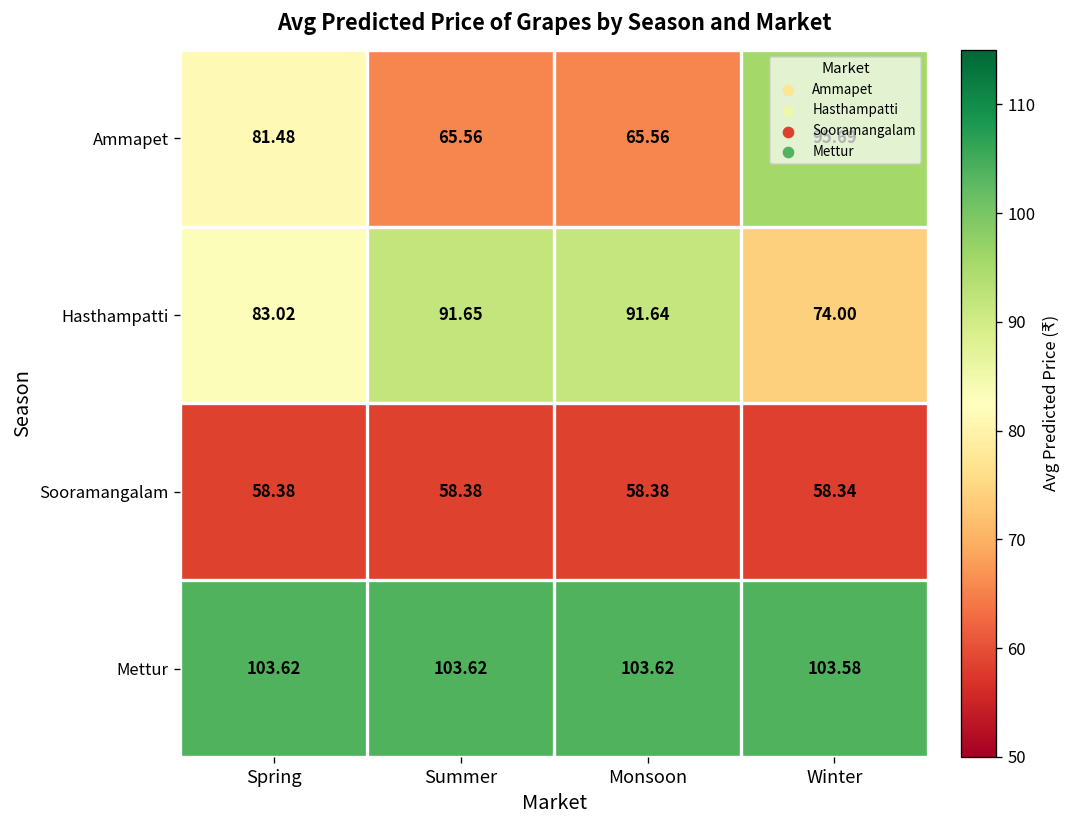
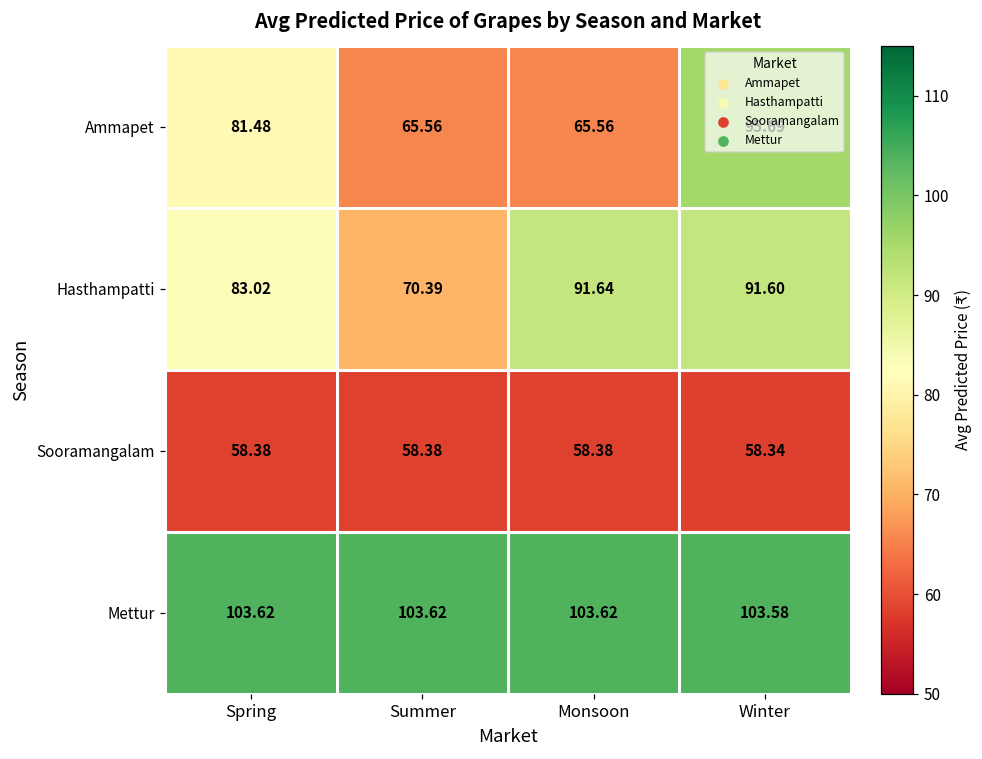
Hasthampatti, Summer: 91.65 -> 70.39
Hasthampatti, Winter: 74.00 -> 91.60
